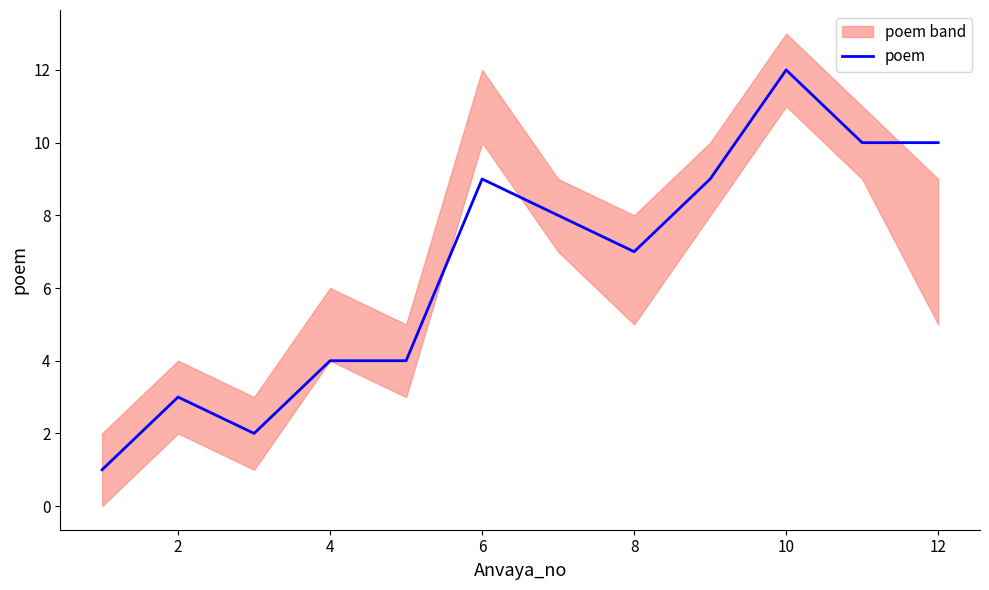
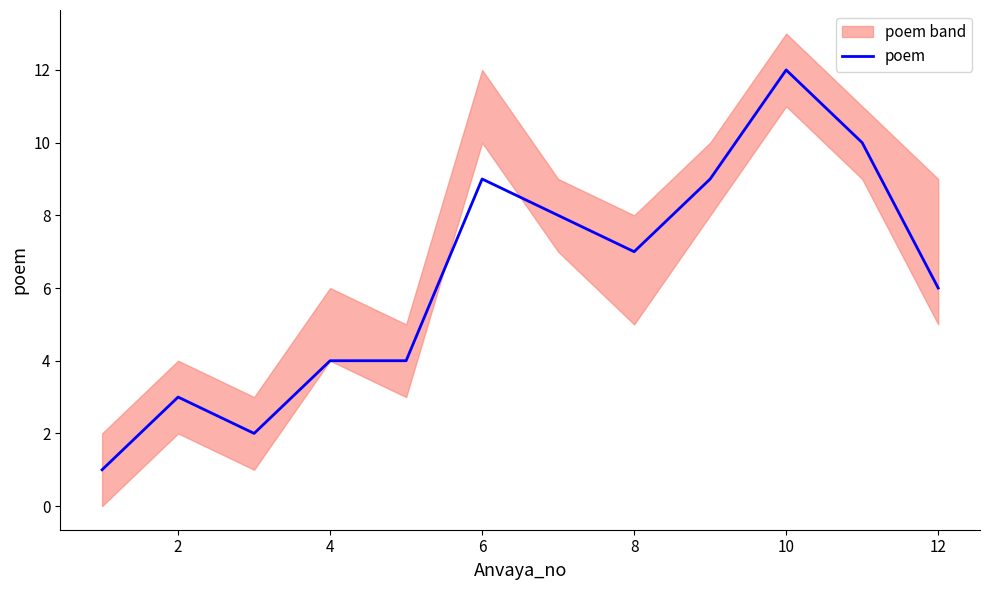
poem, 12: 10 -> 6
